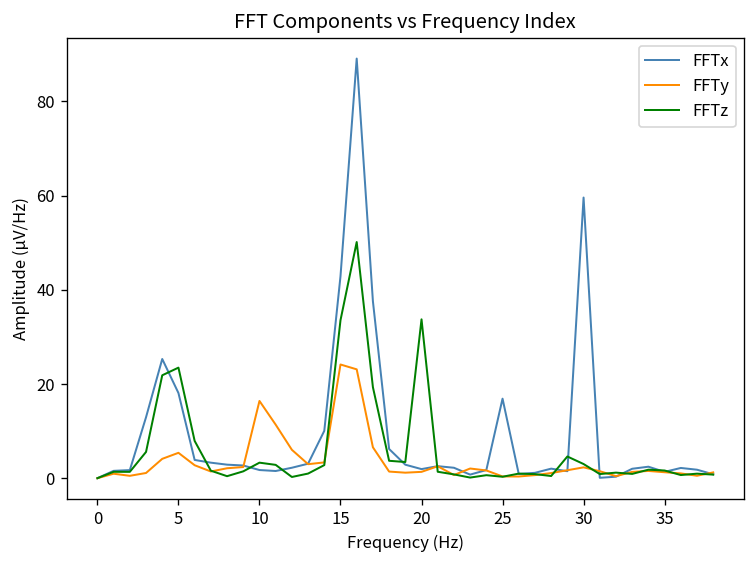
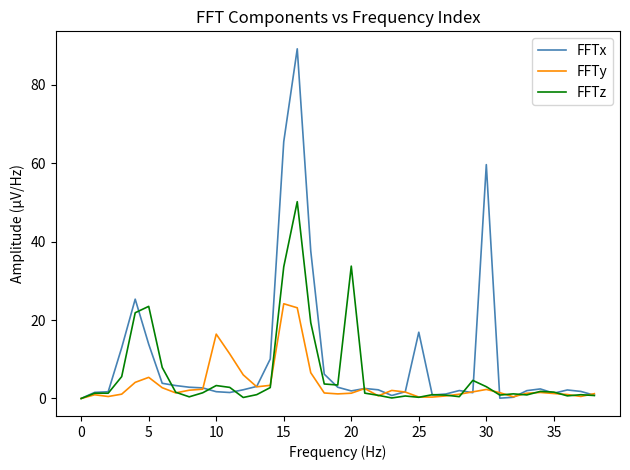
FFTx, 5: 18 -> 14
FFTx, 15: 43 -> 65
